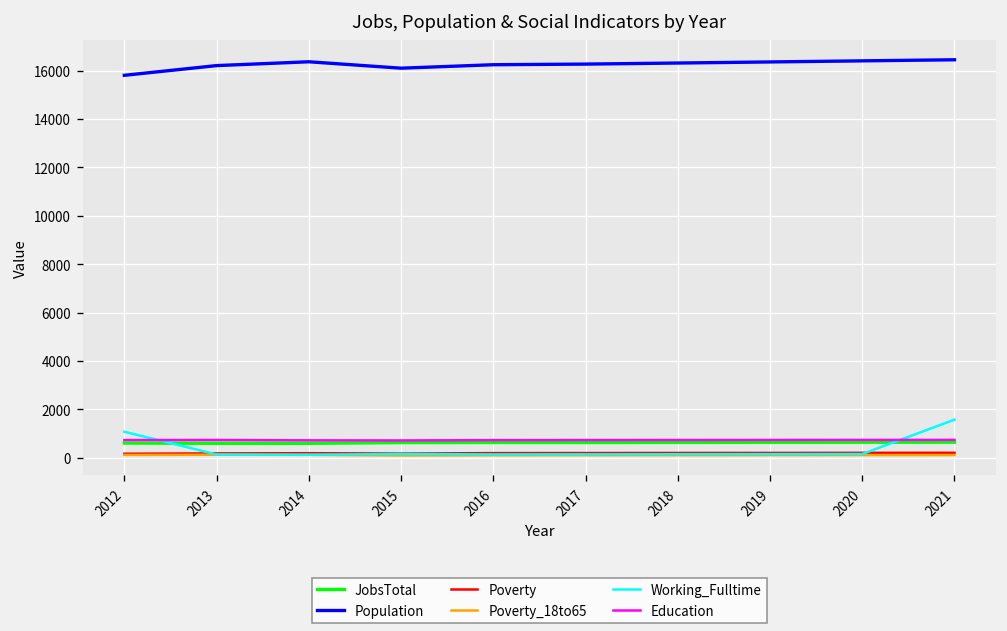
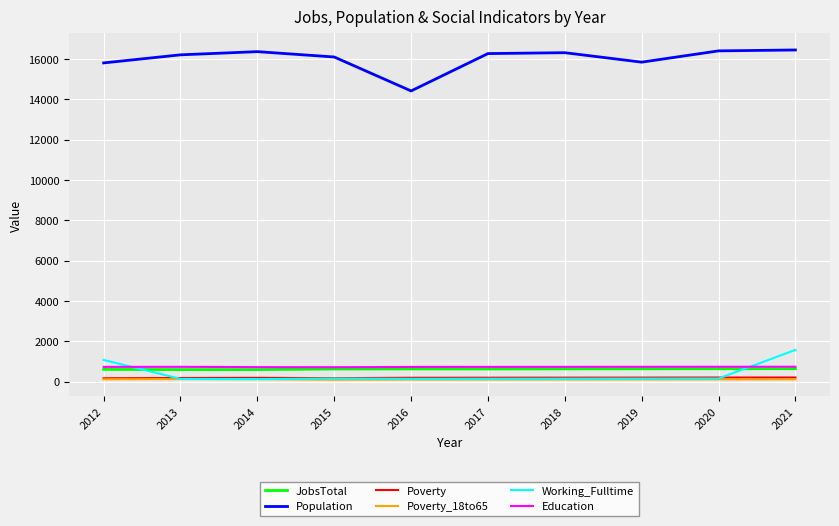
Population, 2016: 16200 -> 14400
Population, 2019: 16400 -> 15800
